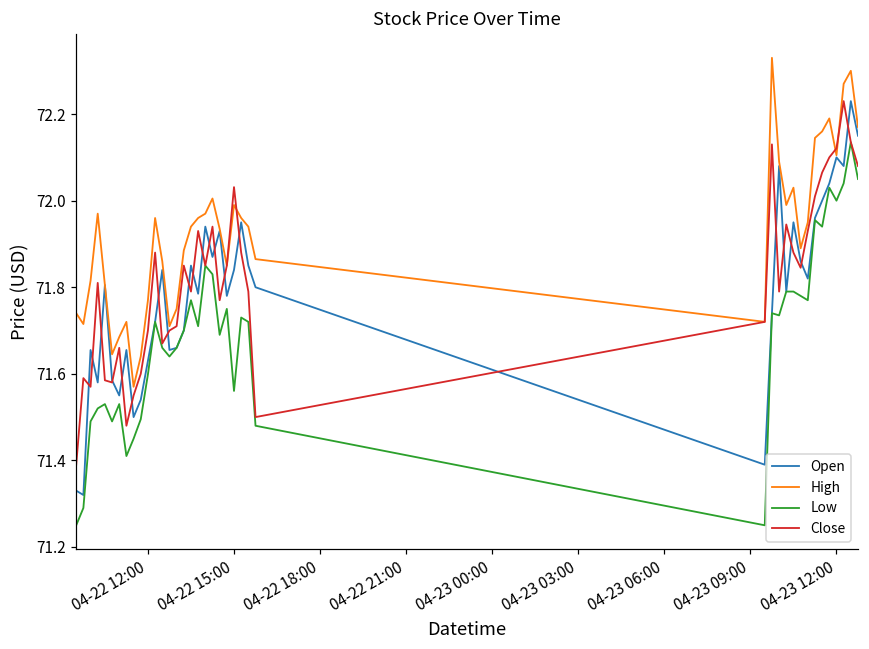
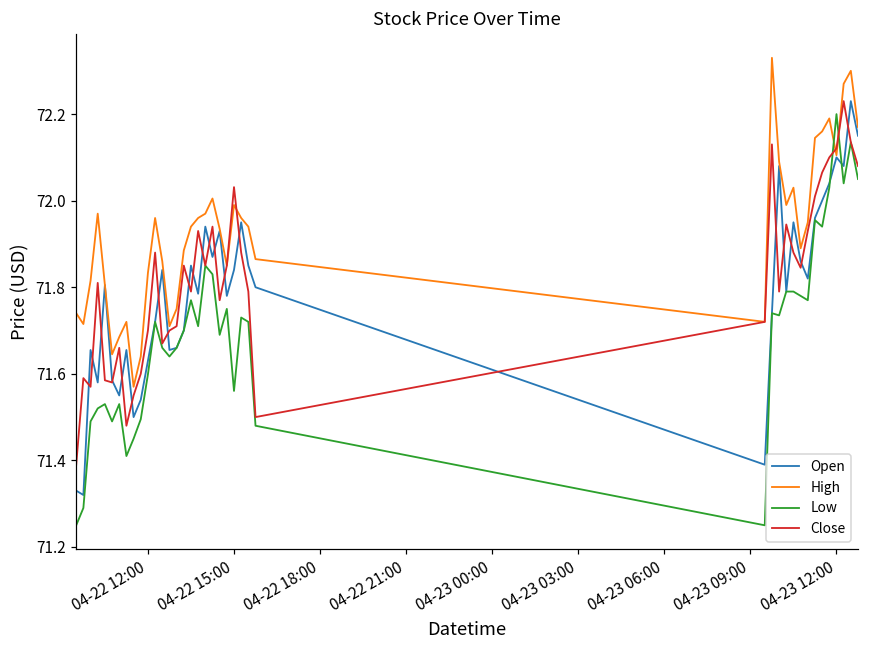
High, 04-22 12:00: 71.77 -> 71.83
Low, 04-23 12:00: 72.0 -> 72.2
